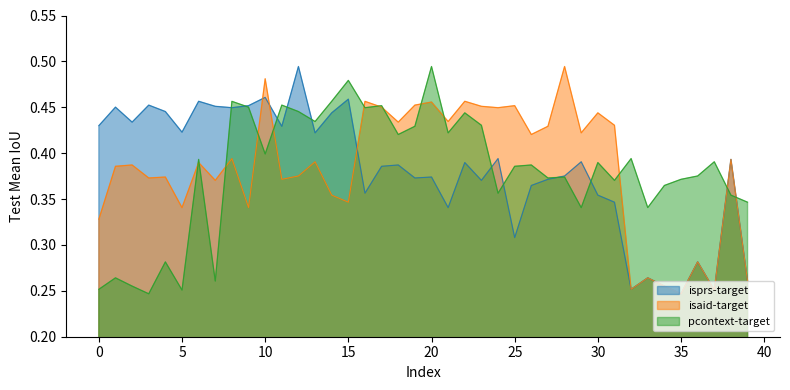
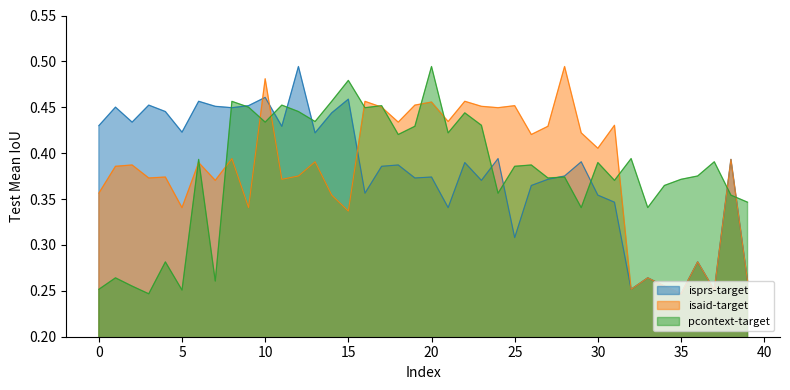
isaid-target, 0: 0.33 -> 0.36
pcontext-target, 10: 0.40 -> 0.43
isaid-target, 15: 0.35 -> 0.34
isaid-target, 30: 0.44 -> 0.41
